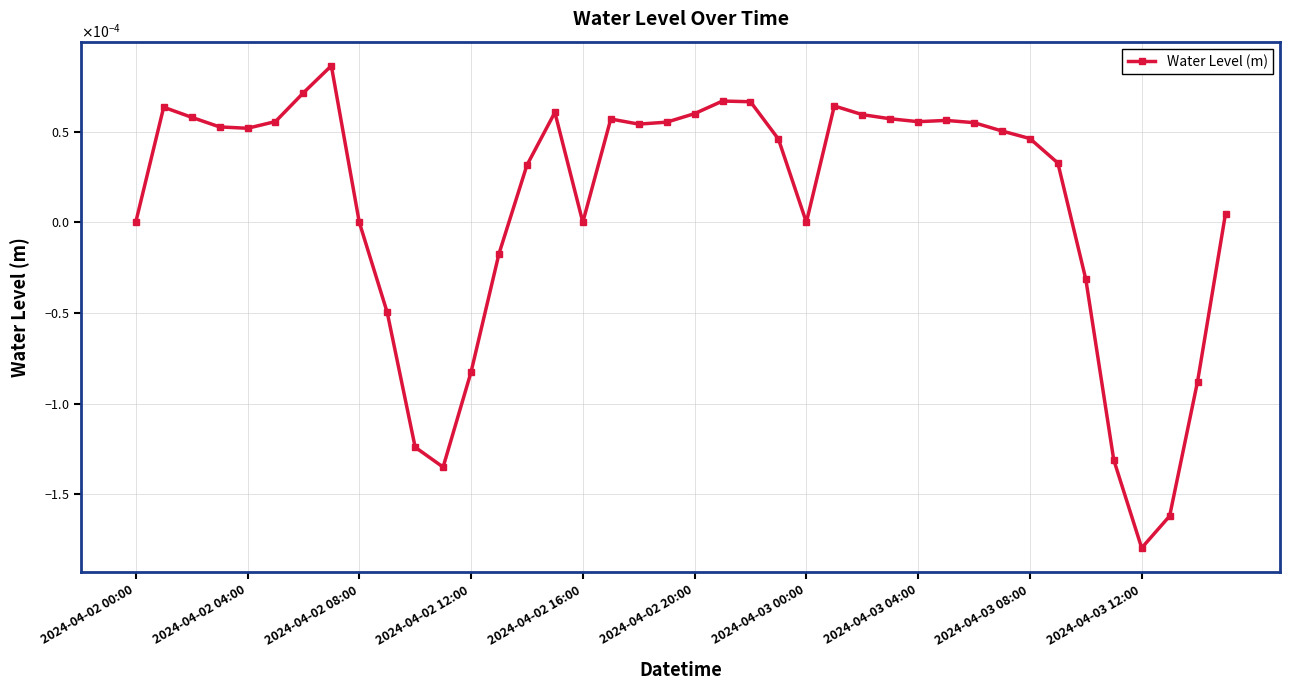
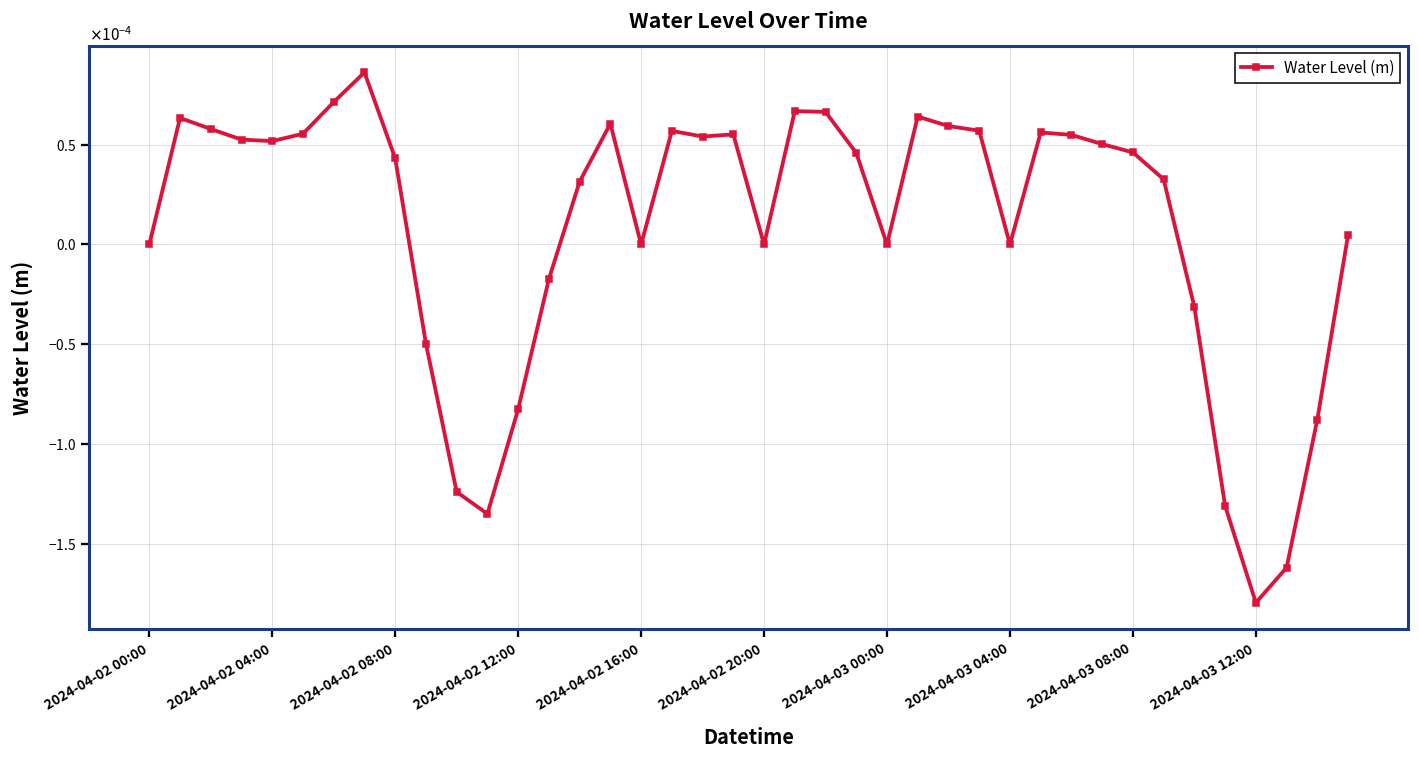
2024-04-02 08:00: 0.00000 -> 0.00004
2024-04-02 20:00: 0.0001 -> 0.0000
2024-04-03 04:00: 0.0001 -> 0.0000
